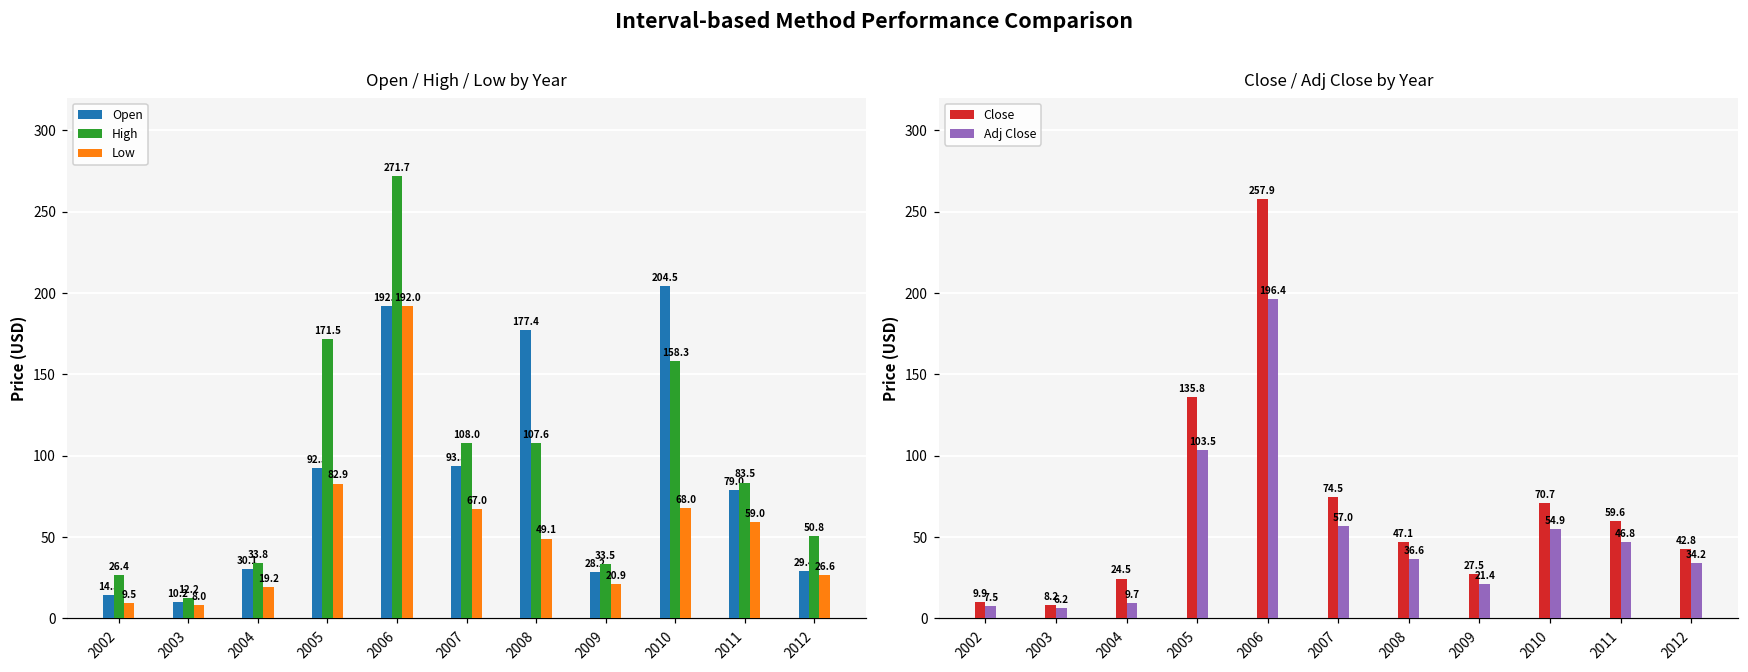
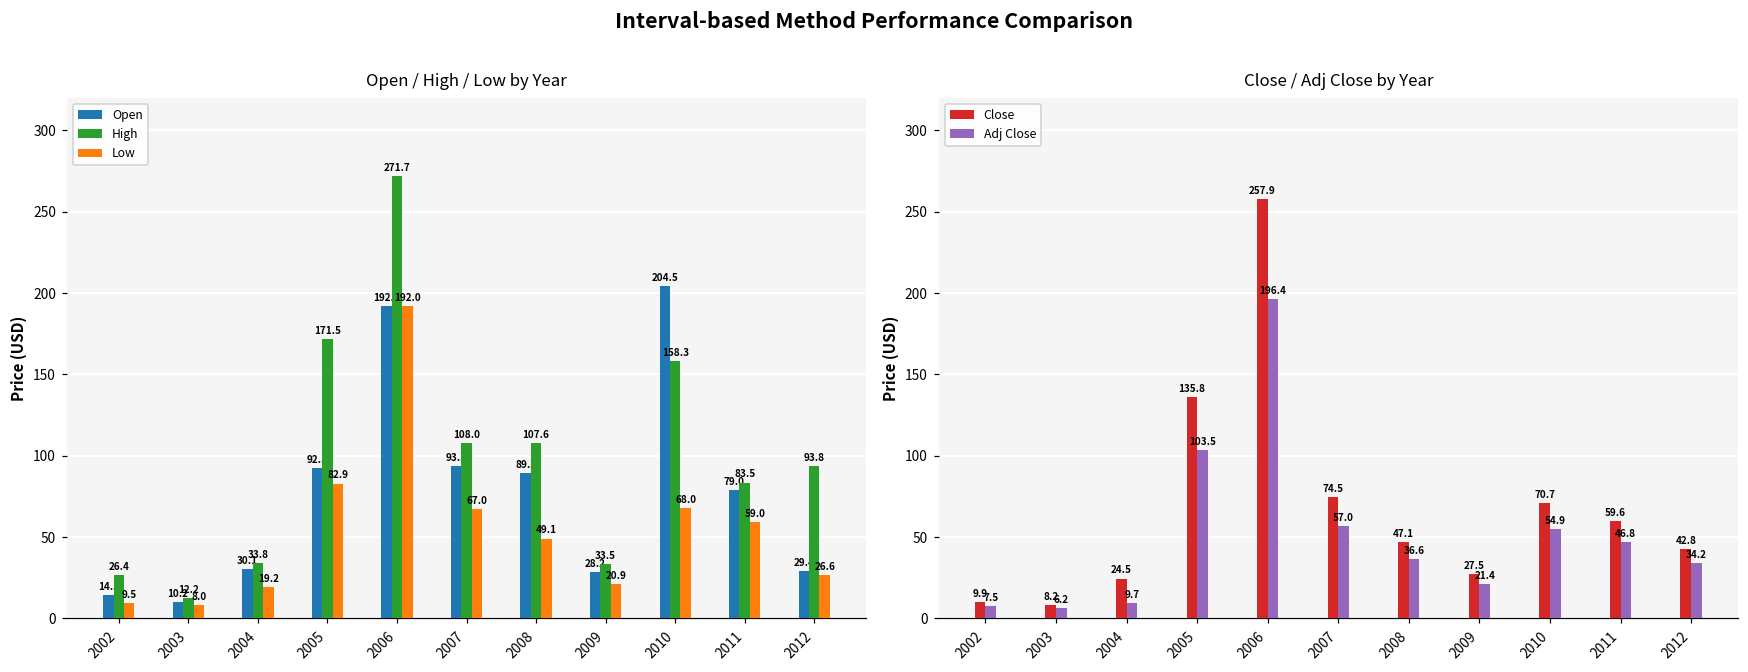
Open / High / Low by Year, Open, 2008: 177.4 -> 89.2
Open / High / Low by Year, High, 2012: 50.8 -> 93.8
